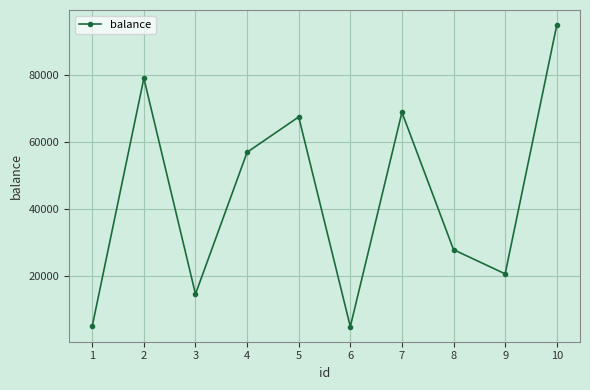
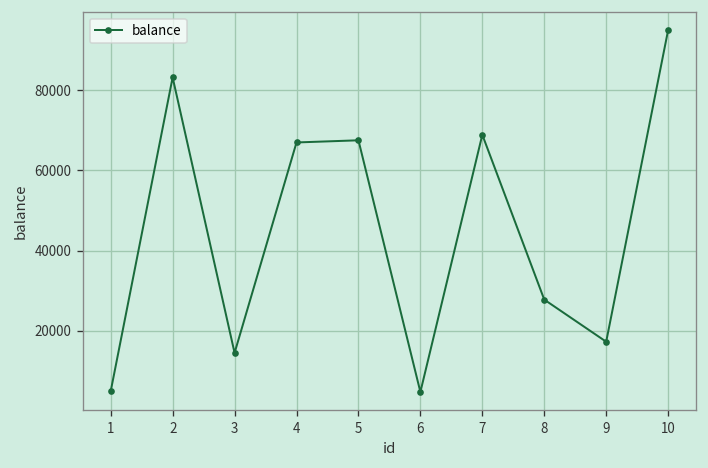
2: 79000 -> 83000
4: 57000 -> 67000
9: 21000 -> 17000
